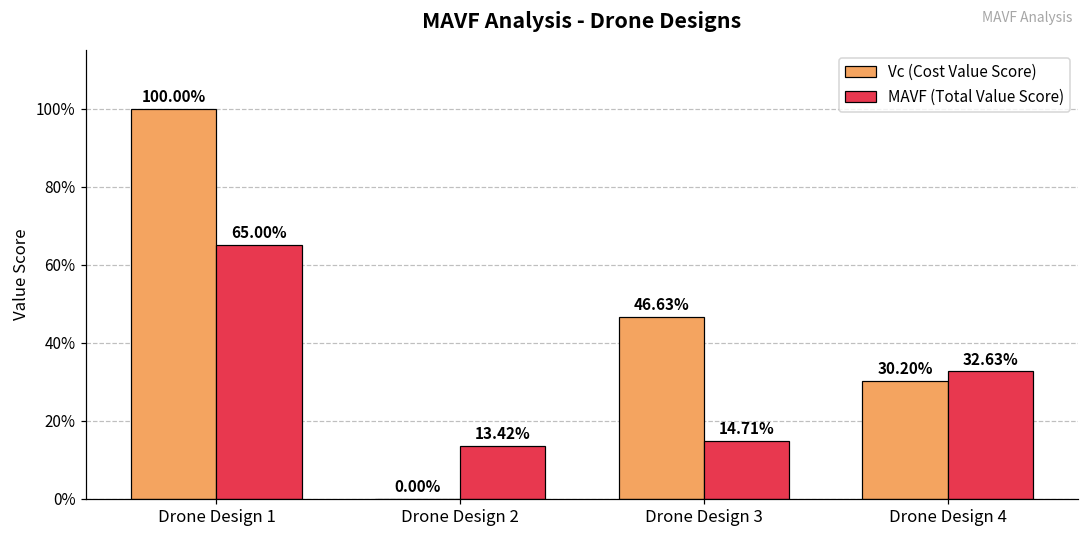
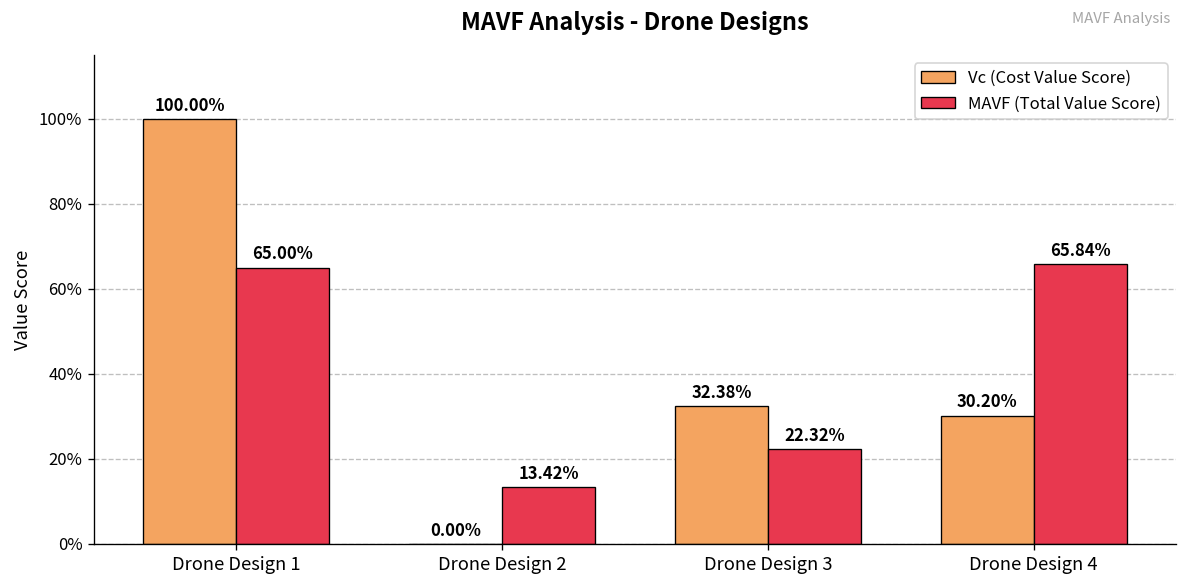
Vc (Cost Value Score), Drone Design 3: 46.63% -> 32.38%
MAVF (Total Value Score), Drone Design 3: 14.71% -> 22.32%
MAVF (Total Value Score), Drone Design 4: 32.63% -> 65.84%
